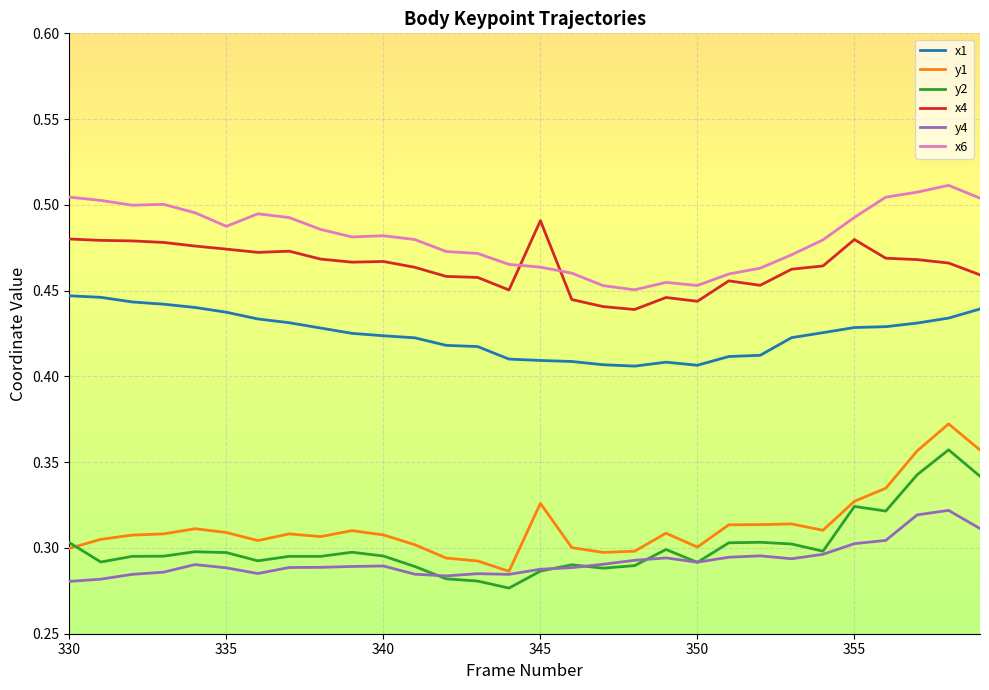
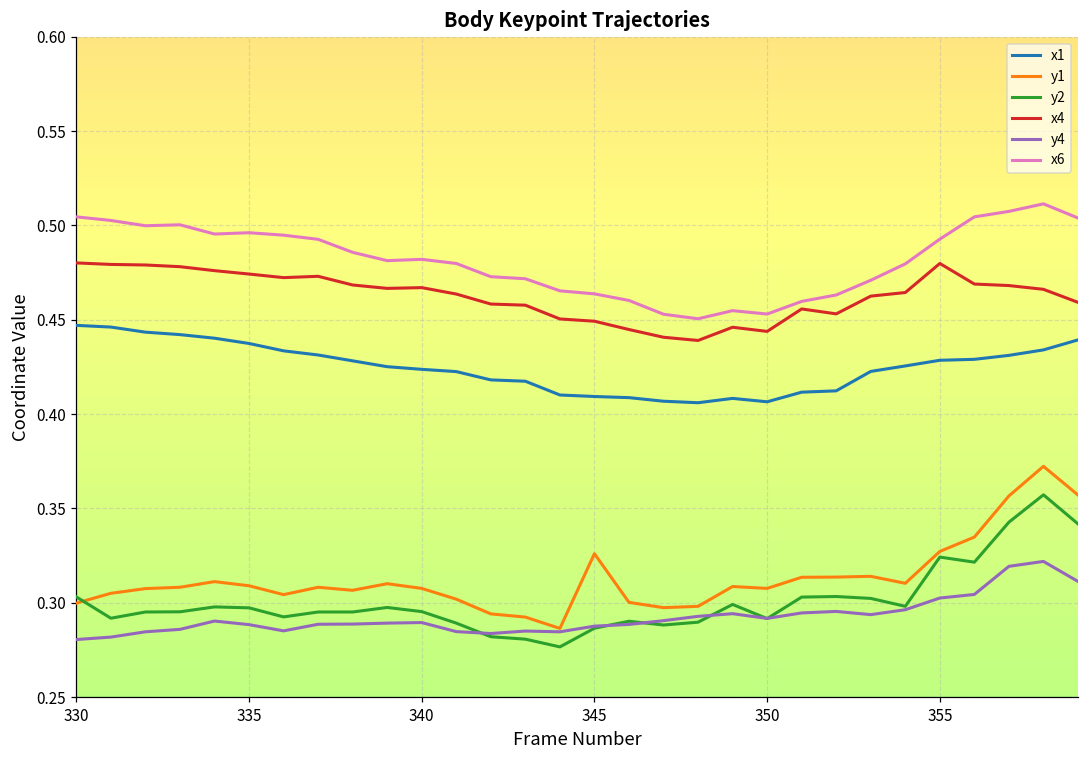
x6, 335: 0.488 -> 0.496
x4, 345: 0.491 -> 0.449
y1, 350: 0.301 -> 0.308
